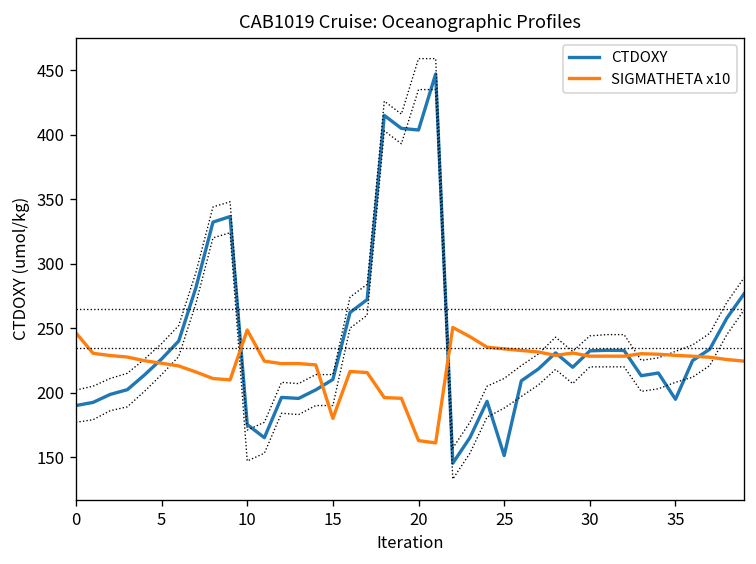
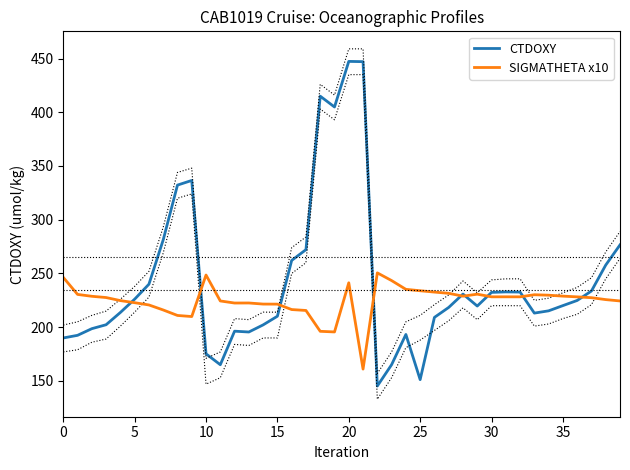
SIGMATHETA x10, 15: 180 -> 221
CTDOXY, 20: 404 -> 447
SIGMATHETA x10, 20: 163 -> 241
CTDOXY, 35: 195 -> 220
